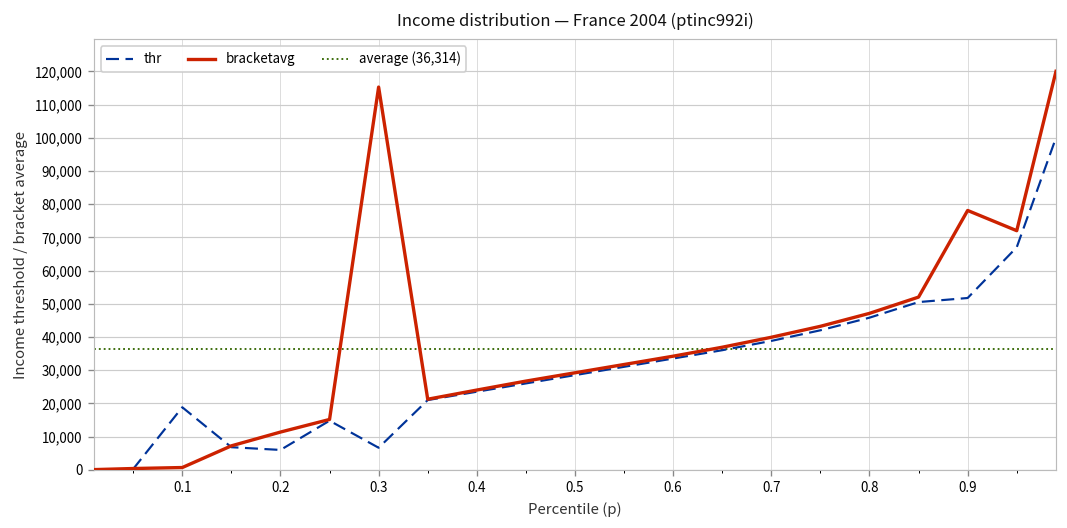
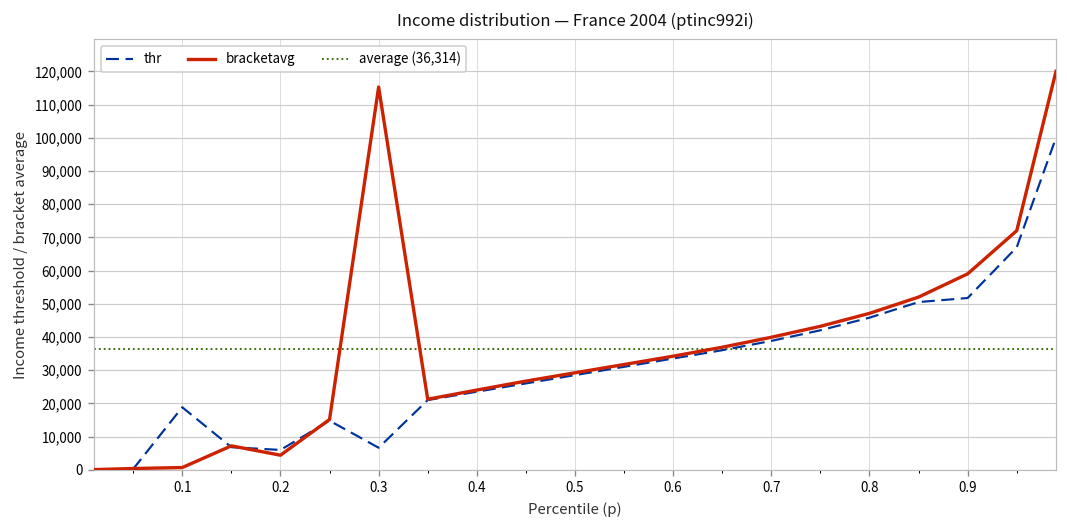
bracketavg, 0.2: 11,000 -> 4,000
bracketavg, 0.9: 78,000 -> 59,000
